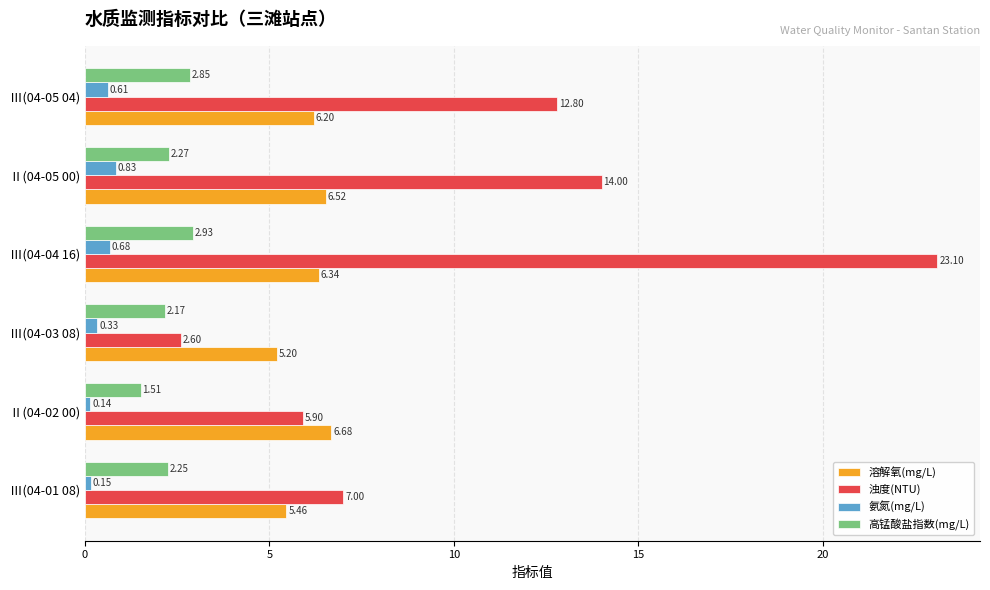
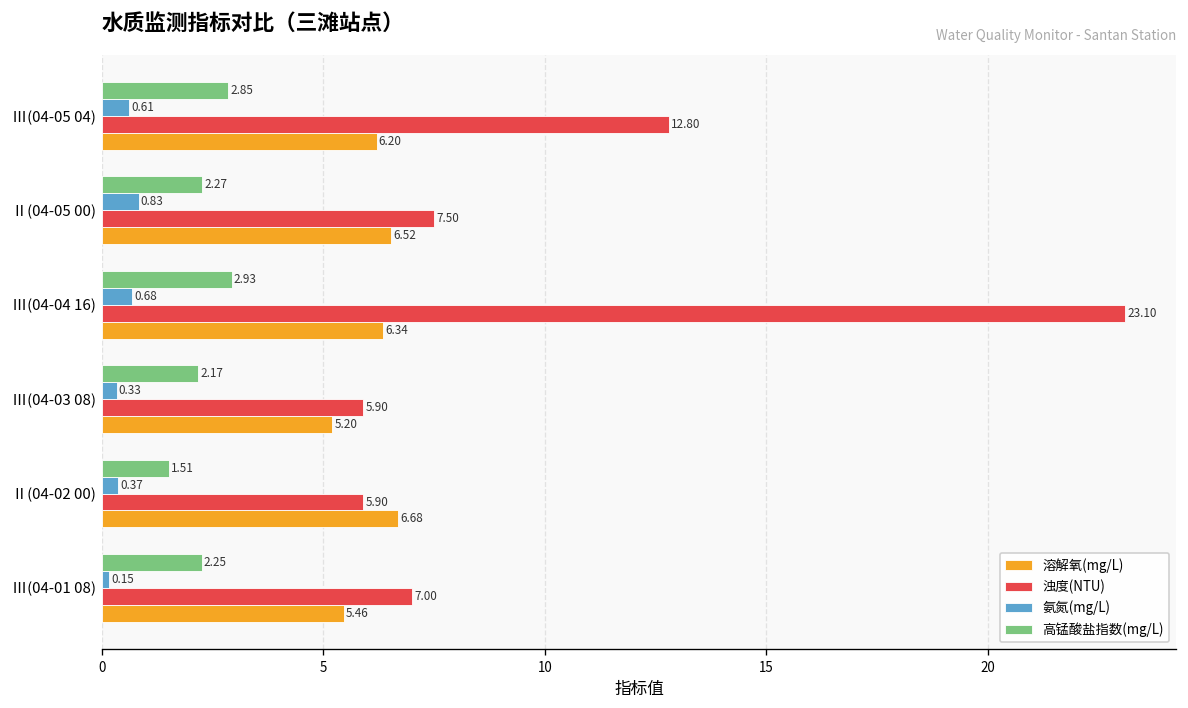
浊度(NTU), Ⅱ(04-05 00): 14.00 -> 7.50
浊度(NTU), Ⅲ(04-03 08): 2.60 -> 5.90
氨氮(mg/L), Ⅱ(04-02 00): 0.14 -> 0.37
